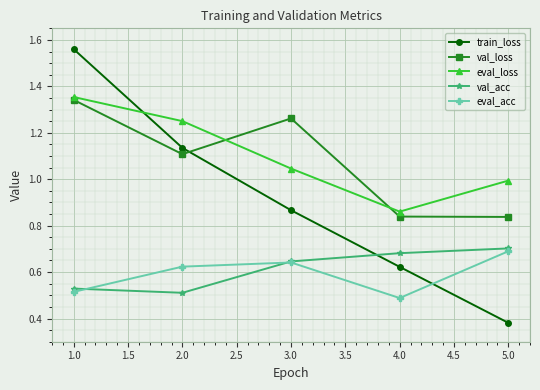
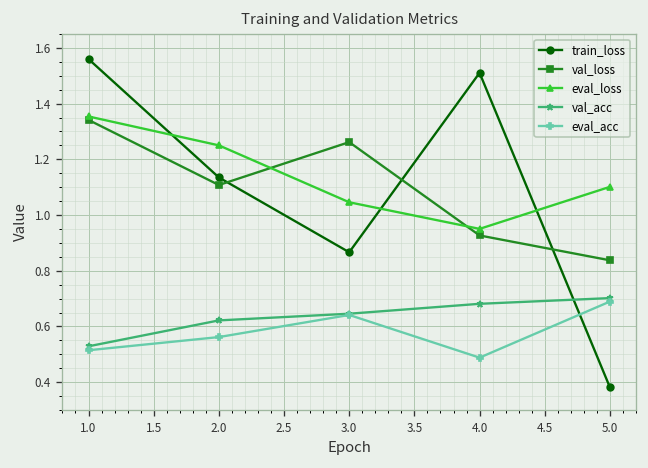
val_acc, 2.0: 0.51 -> 0.62
eval_acc, 2.0: 0.62 -> 0.56
train_loss, 4.0: 0.62 -> 1.51
val_loss, 4.0: 0.84 -> 0.93
eval_loss, 4.0: 0.86 -> 0.95
eval_loss, 5.0: 0.99 -> 1.10
